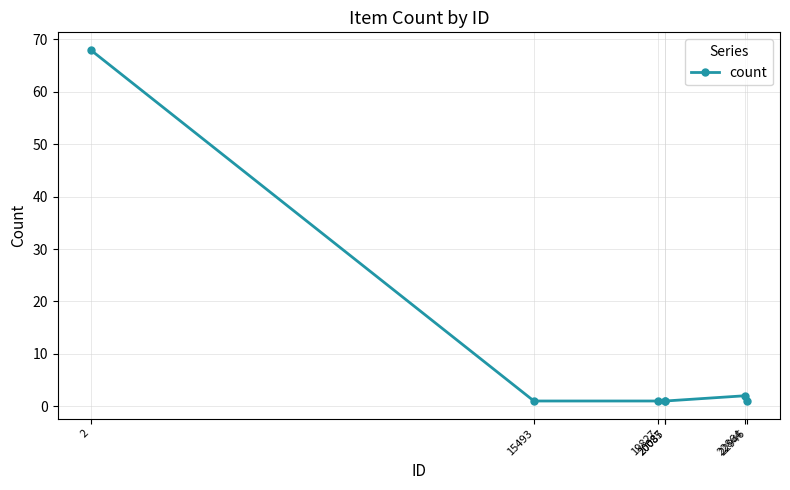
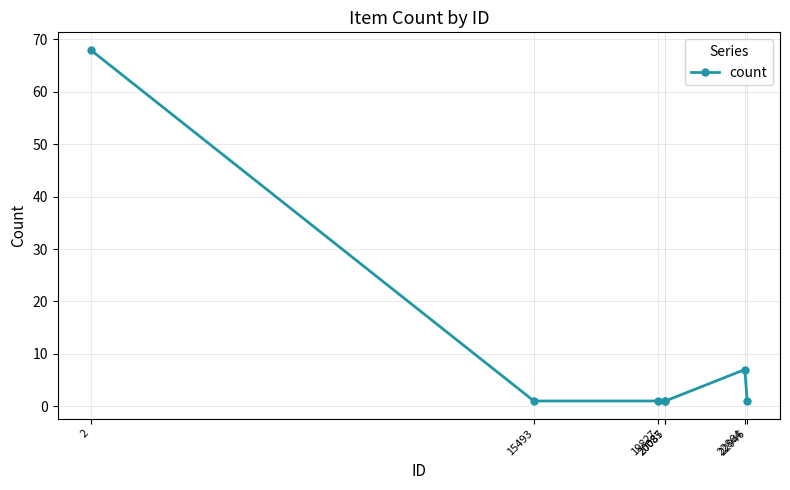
22864: 2 -> 7
